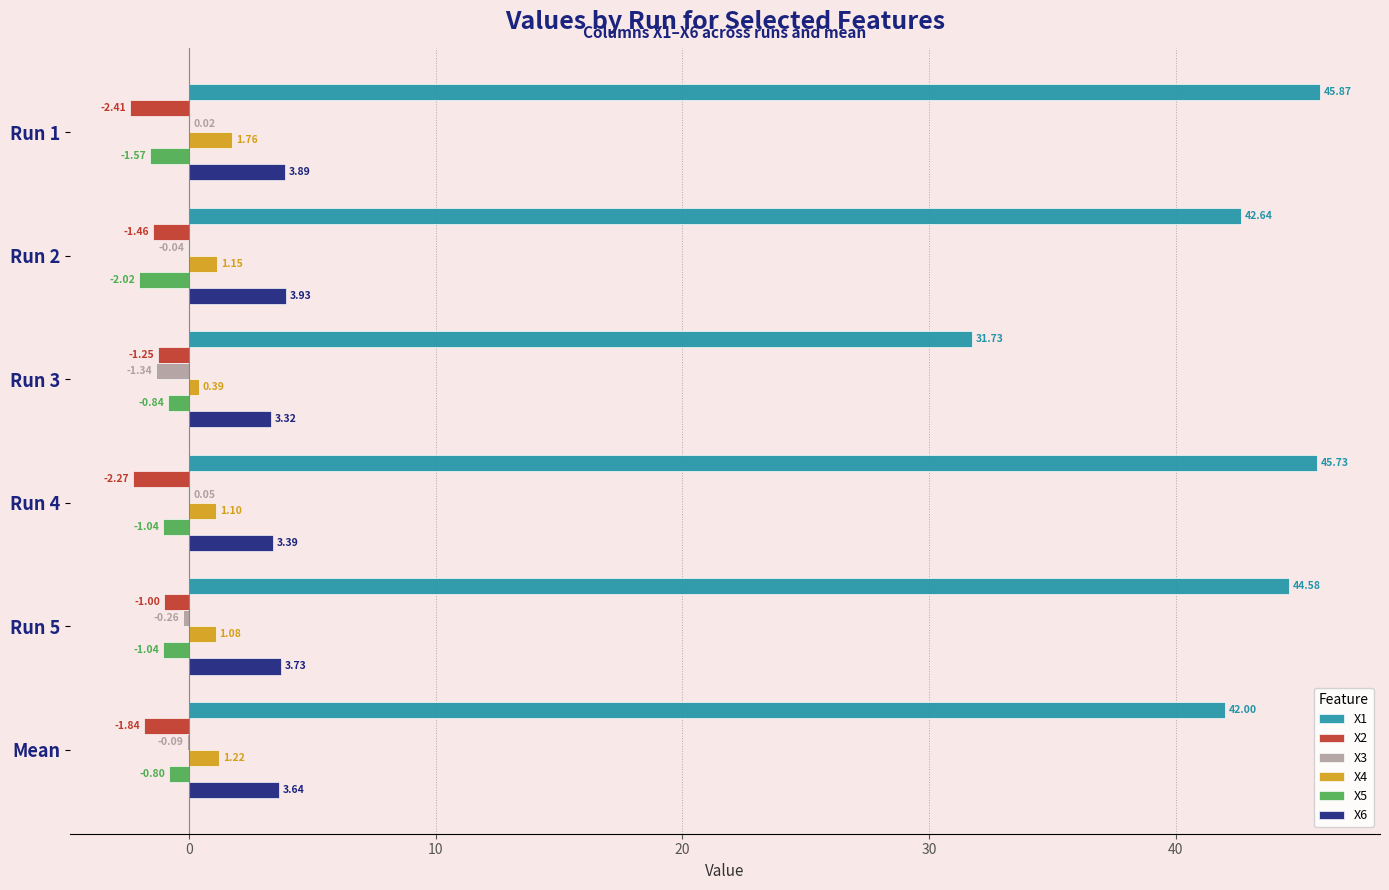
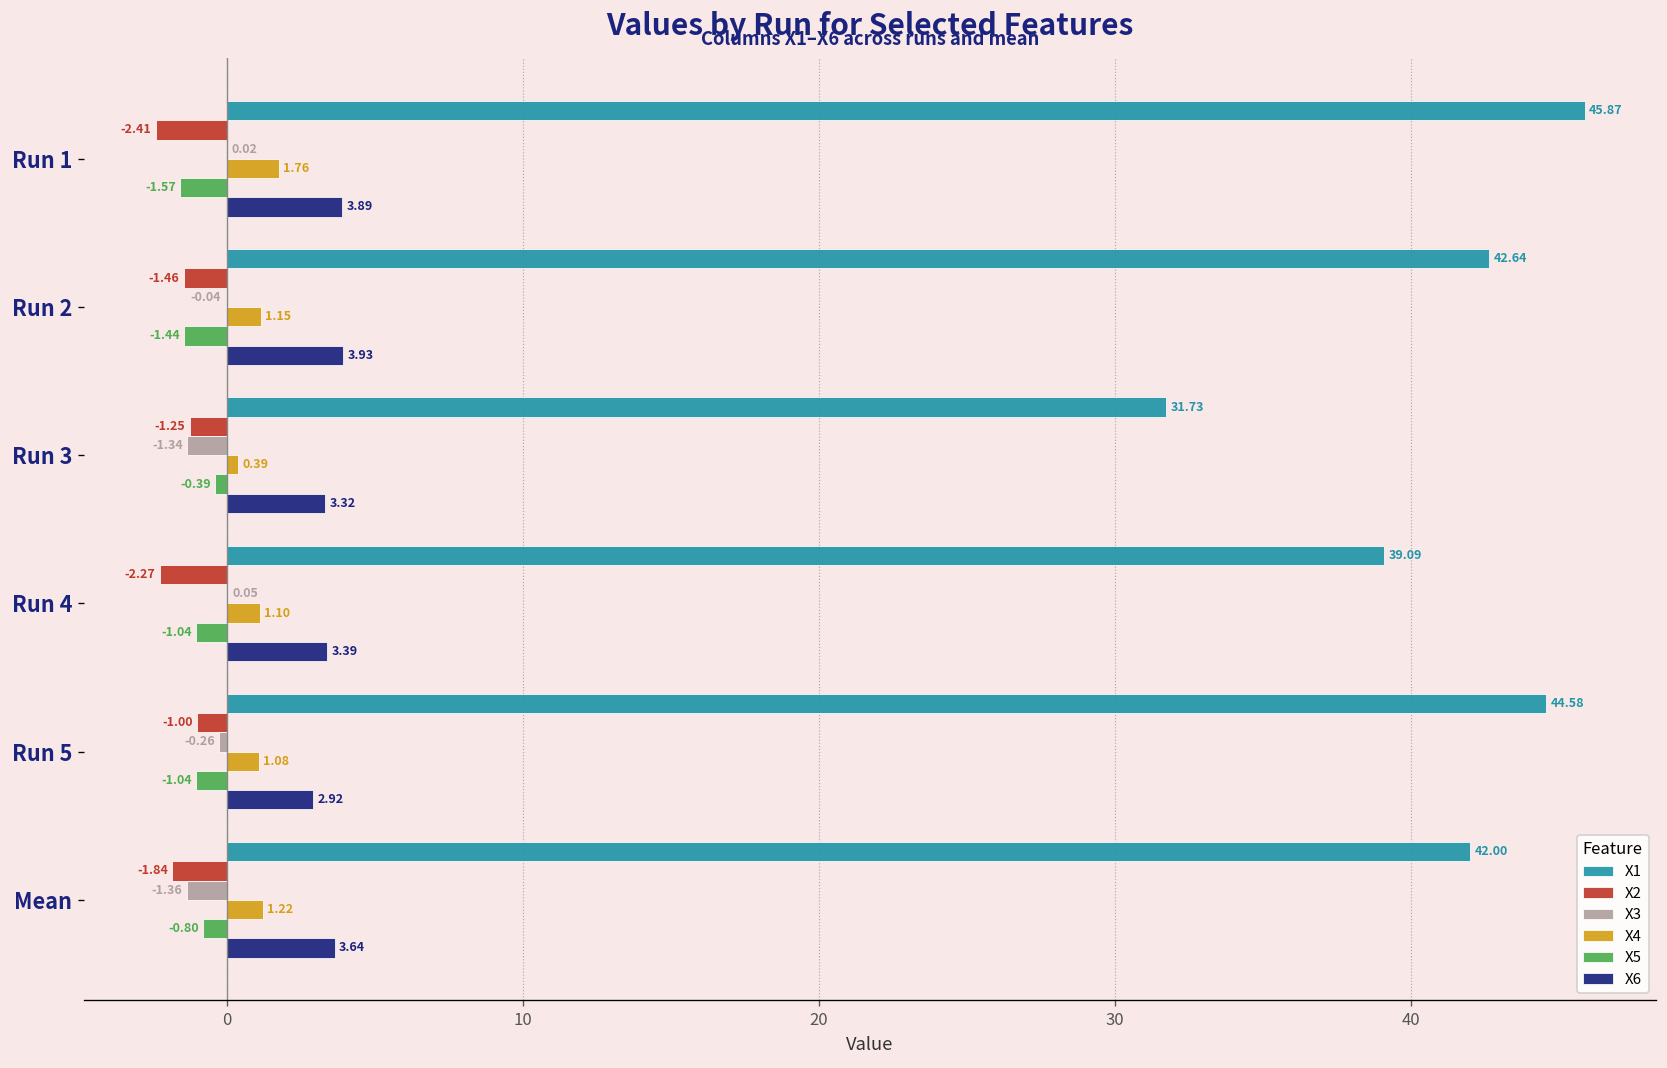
X5, Run 2: -2.02 -> -1.44
X5, Run 3: -0.84 -> -0.39
X1, Run 4: 45.73 -> 39.09
X6, Run 5: 3.73 -> 2.92
X3, Mean: -0.09 -> -1.36
